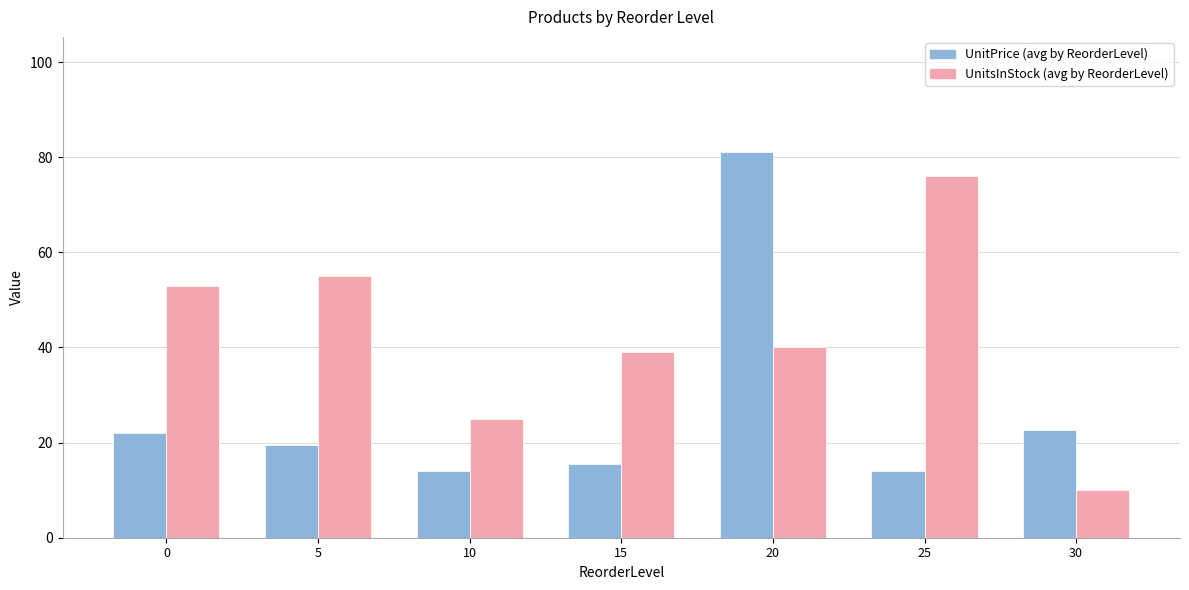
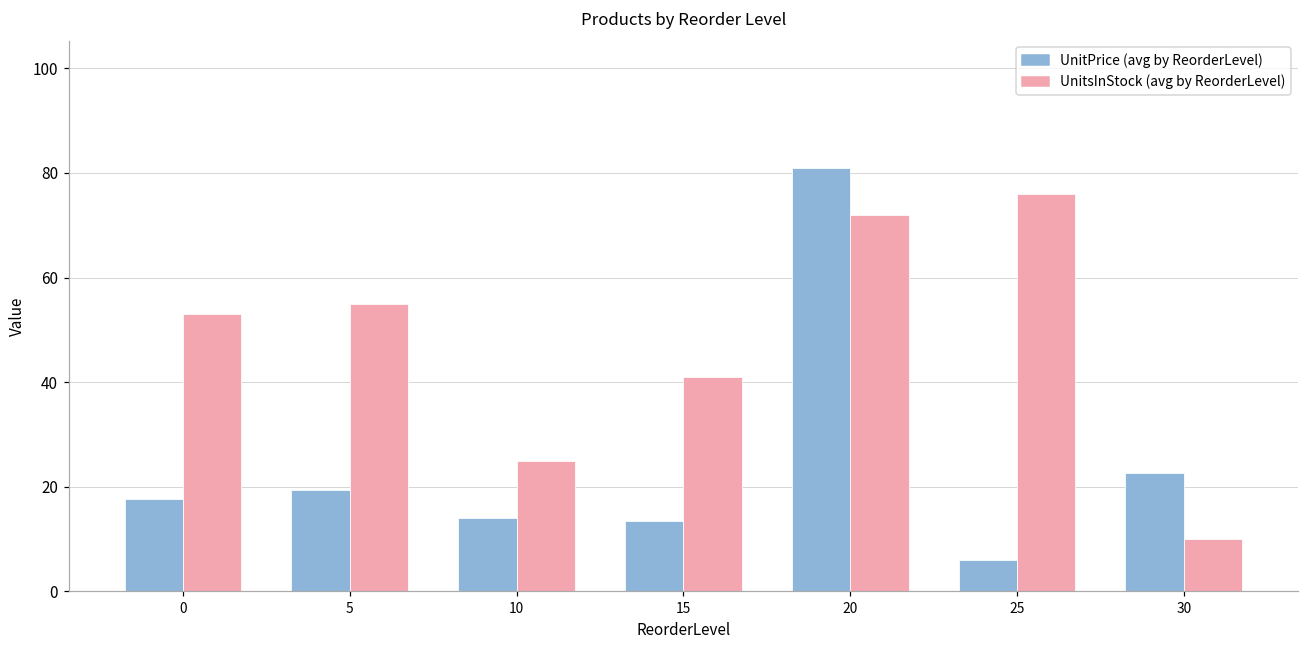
UnitPrice (avg by ReorderLevel), 0: 22 -> 18
UnitPrice (avg by ReorderLevel), 15: 16 -> 14
UnitsInStock (avg by ReorderLevel), 15: 39 -> 41
UnitsInStock (avg by ReorderLevel), 20: 40 -> 72
UnitPrice (avg by ReorderLevel), 25: 14 -> 6
